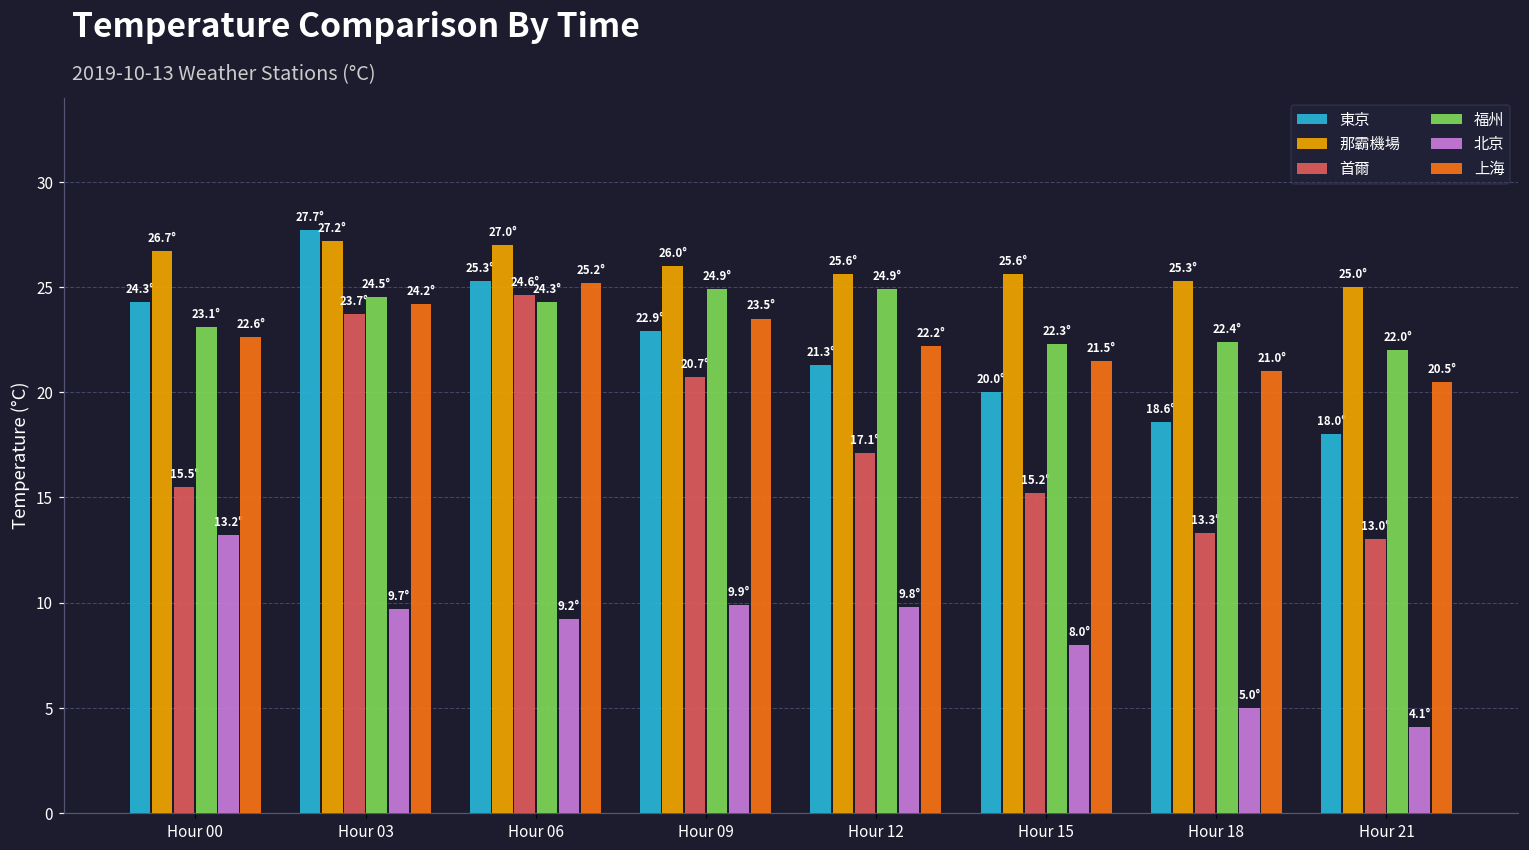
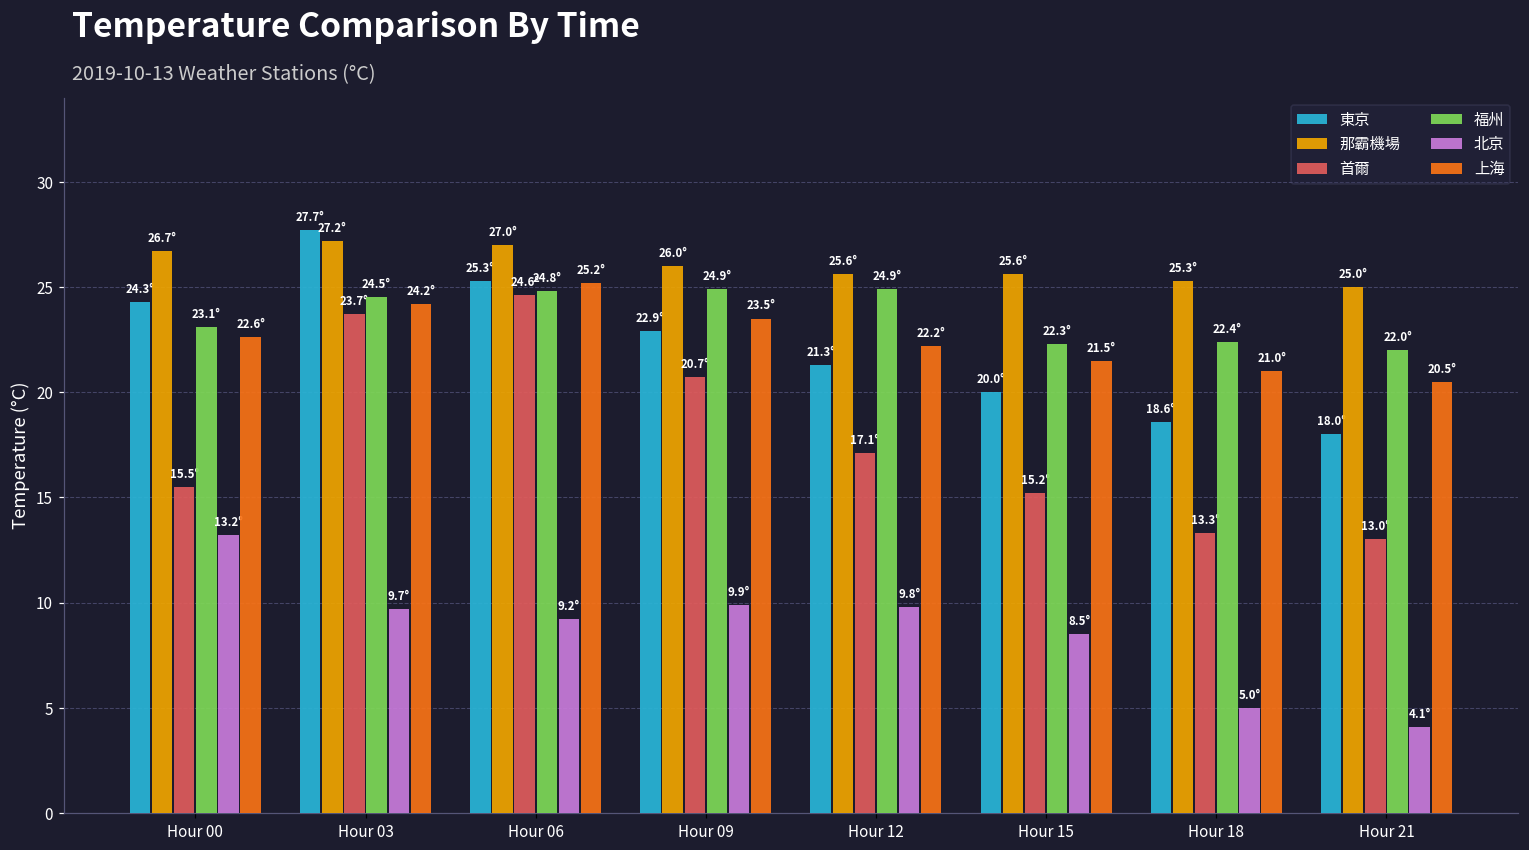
福州, Hour 06: 24.3° -> 24.8°
北京, Hour 15: 8.0° -> 8.5°
